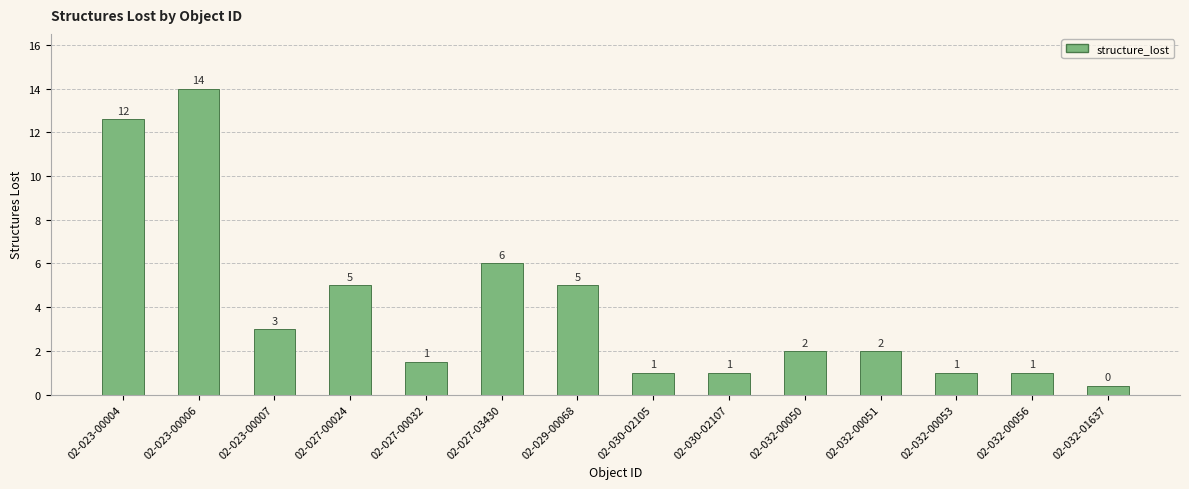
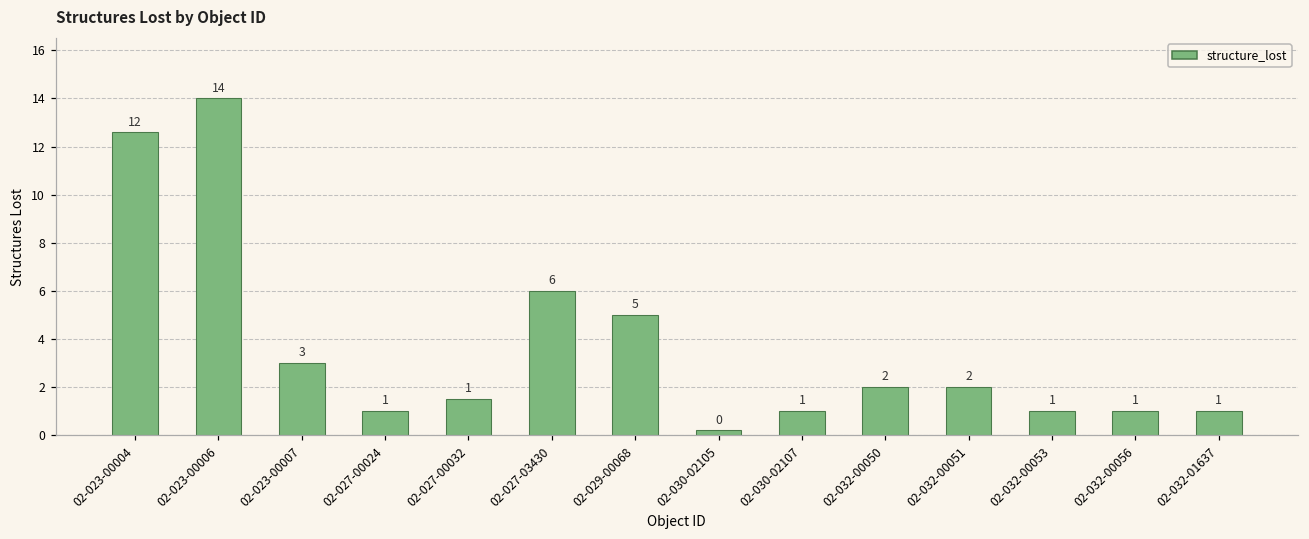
02-027-00024: 5 -> 1
02-030-02105: 1 -> 0
02-032-01637: 0 -> 1
